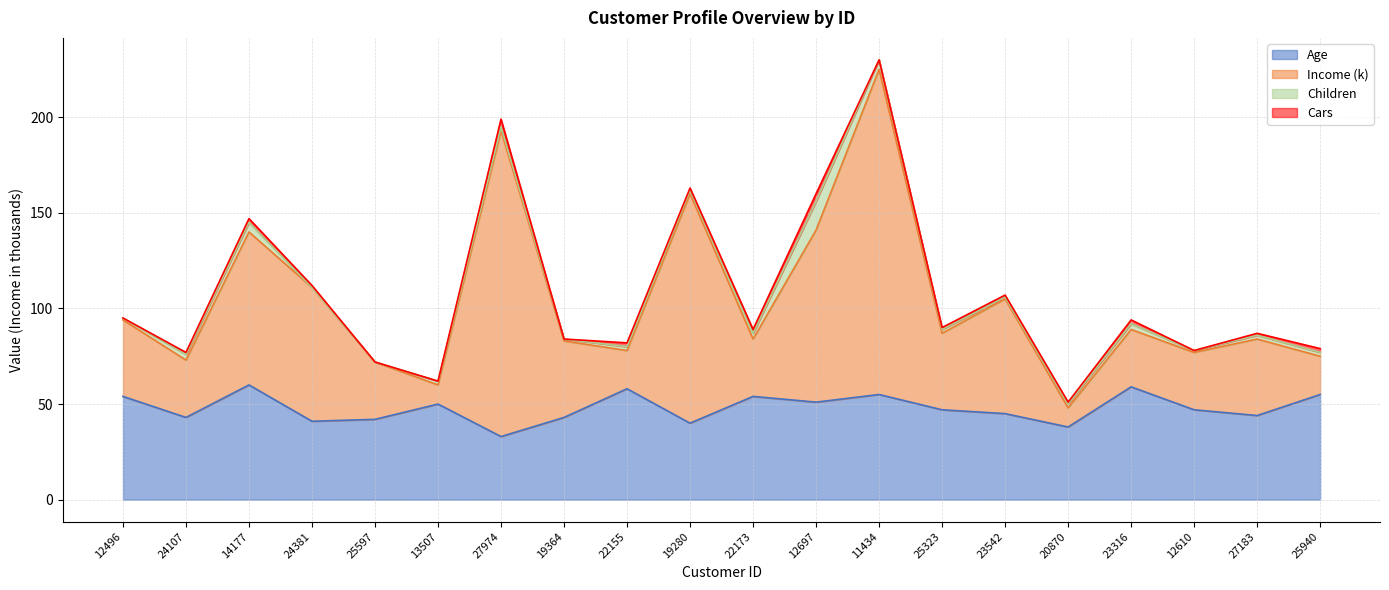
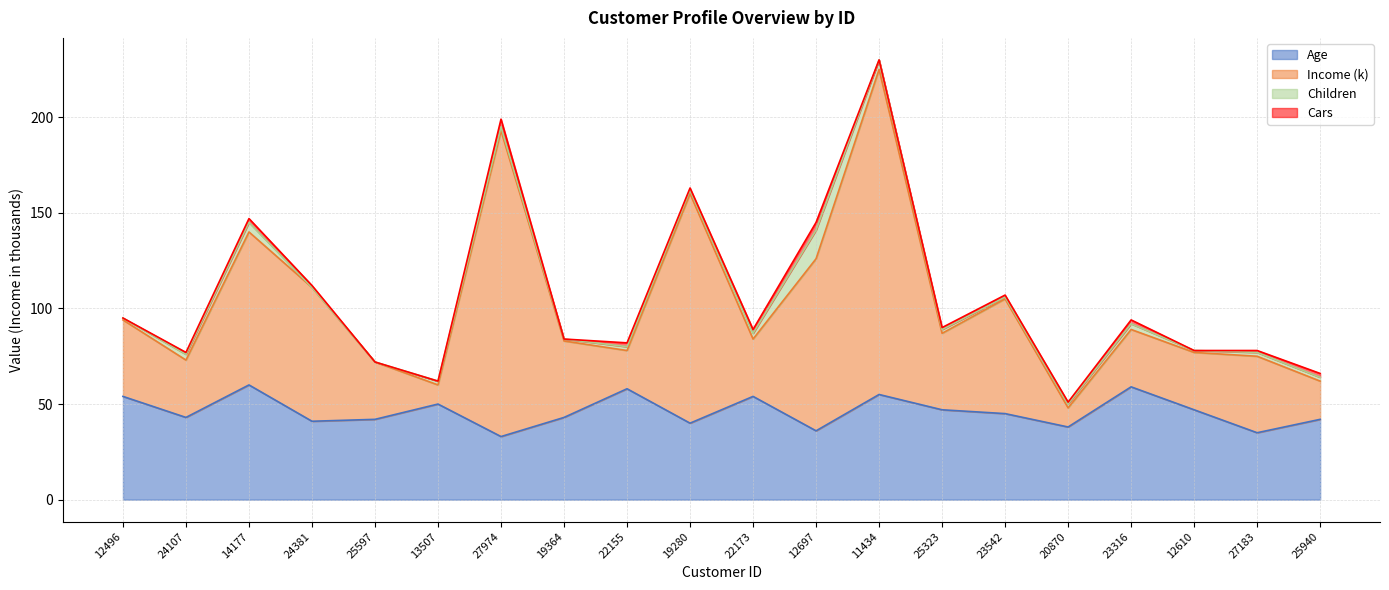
Age, 12697: 51 -> 36
Age, 27183: 44 -> 35
Age, 25940: 55 -> 42
